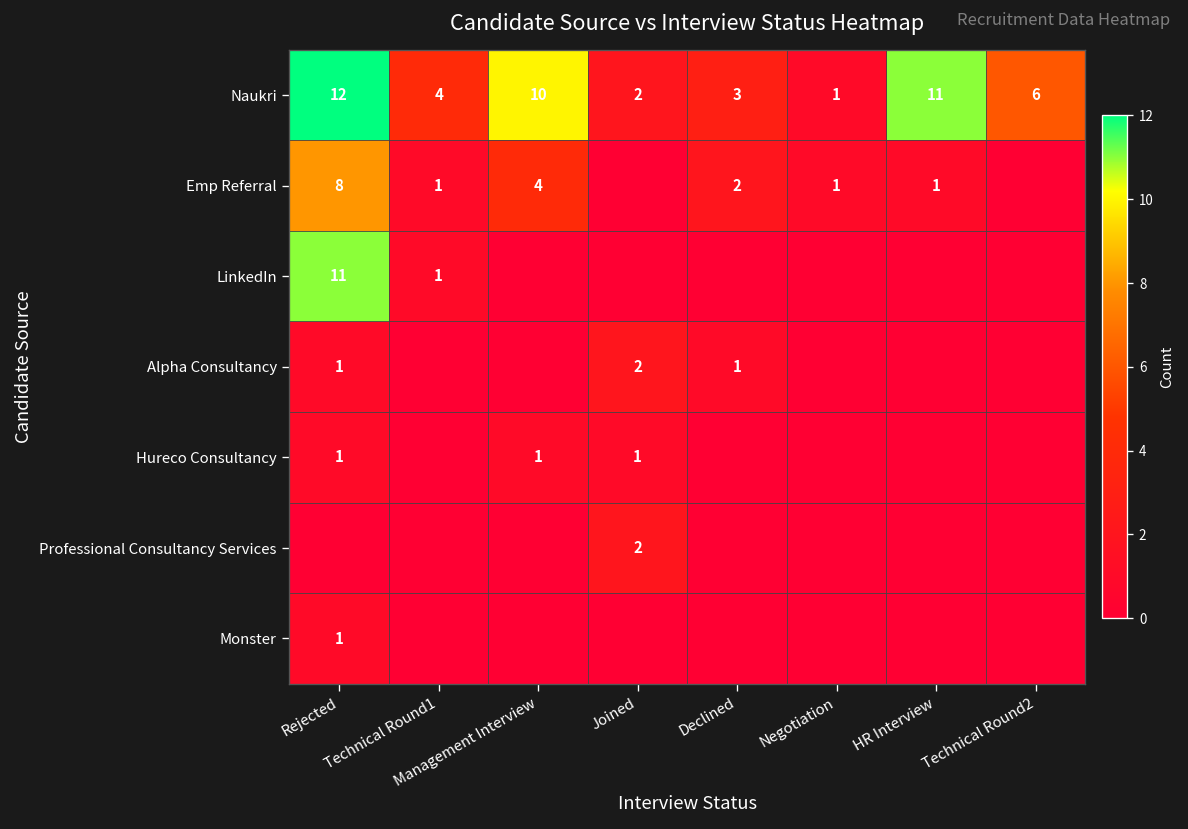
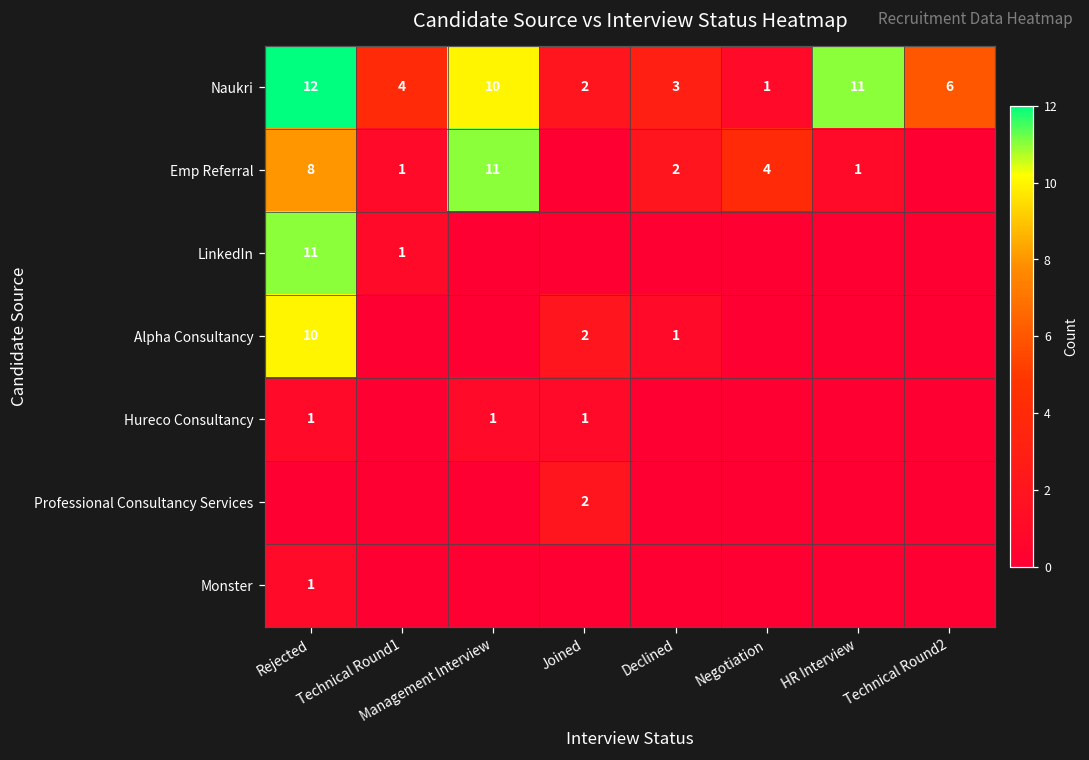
Emp Referral, Management Interview: 4 -> 11
Emp Referral, Negotiation: 1 -> 4
Alpha Consultancy, Rejected: 1 -> 10
